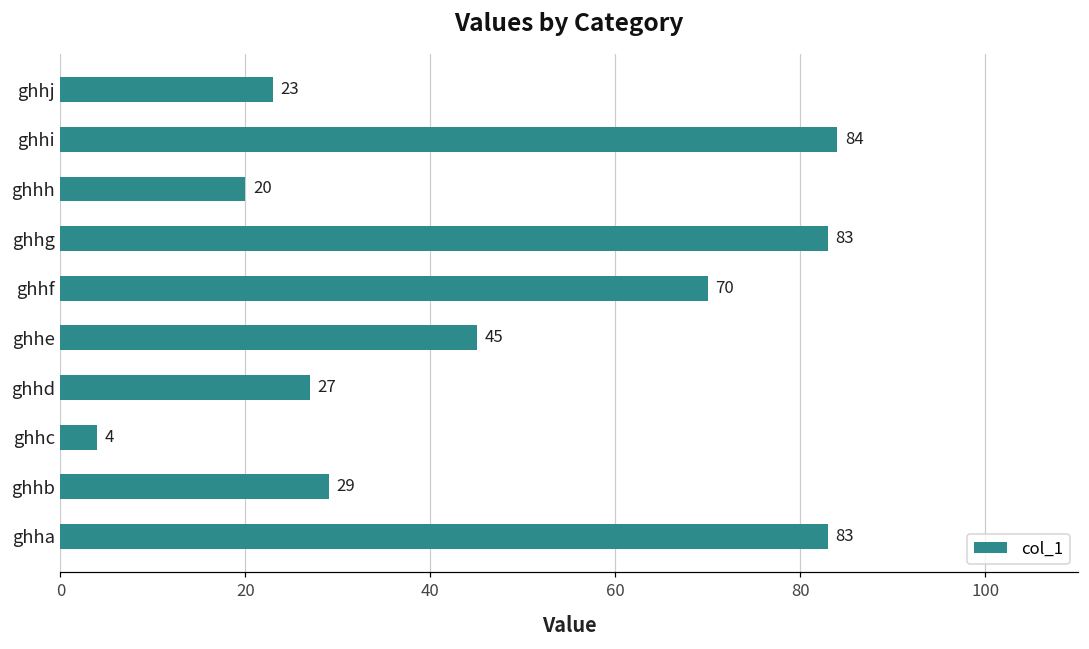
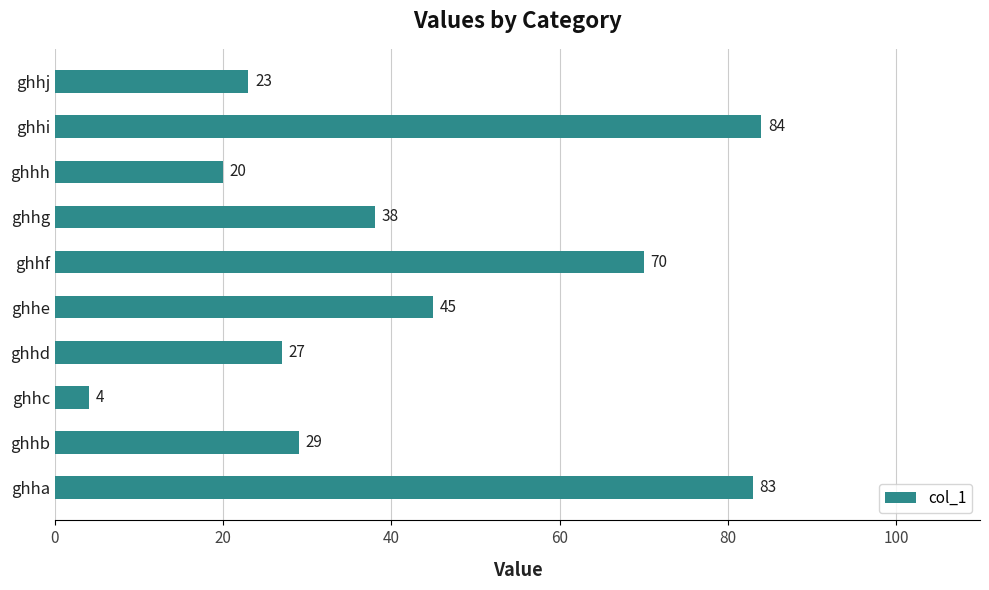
ghhg: 83 -> 38
